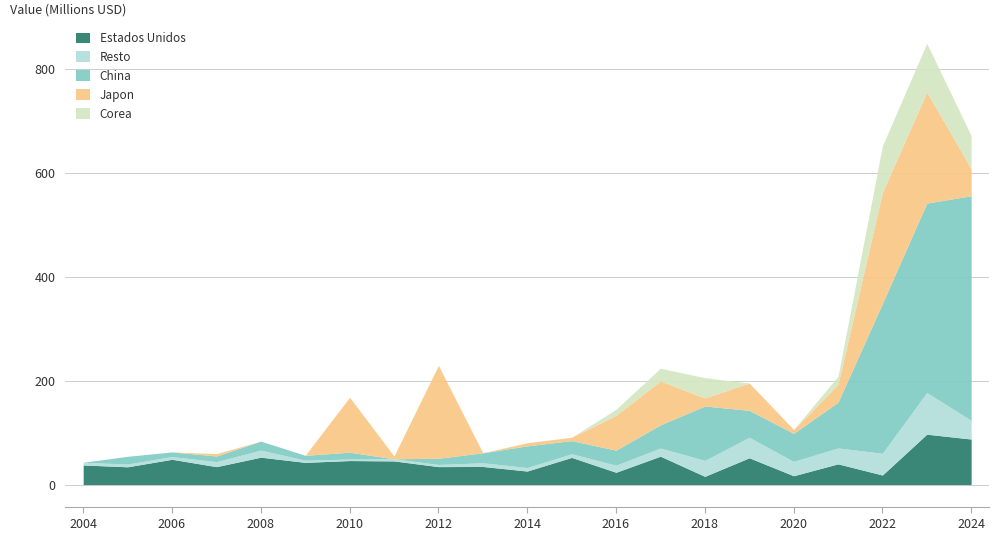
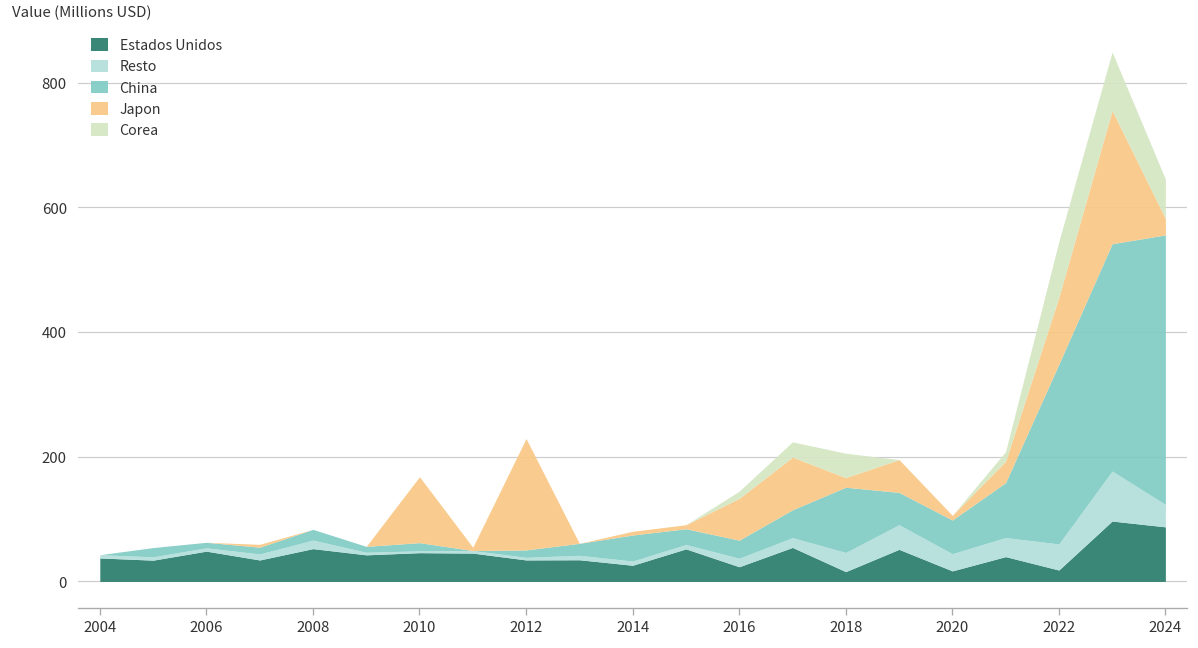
Japon, 2022: 210 -> 110
Japon, 2024: 50 -> 30
